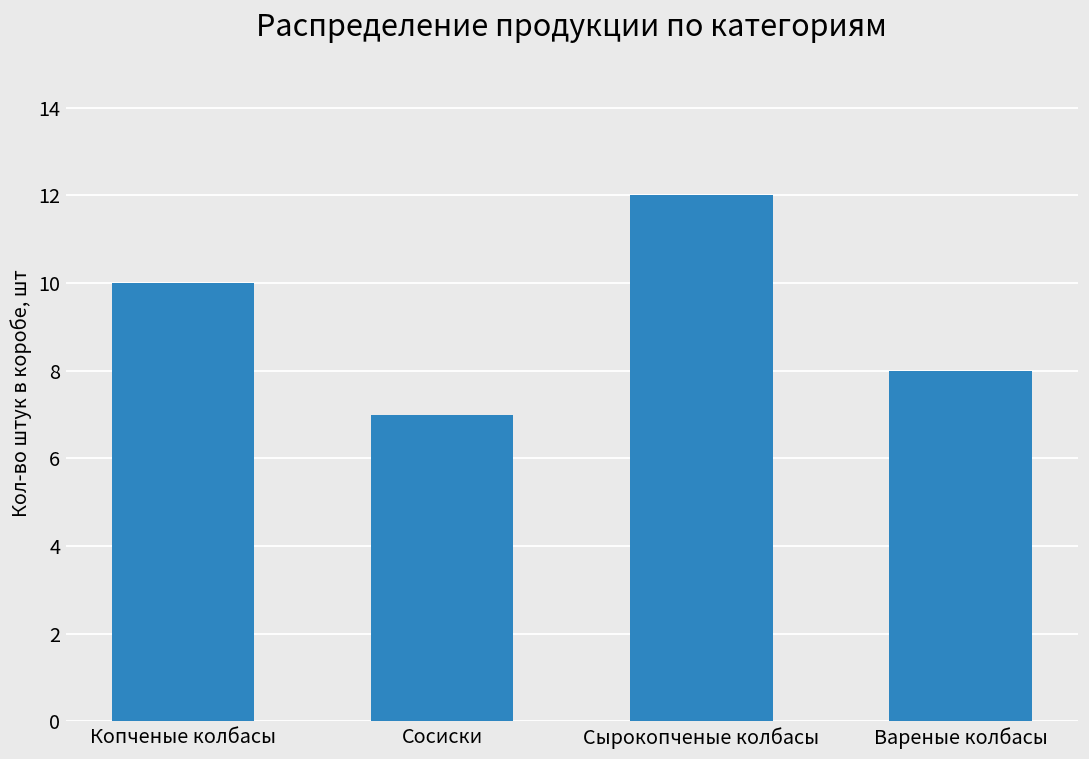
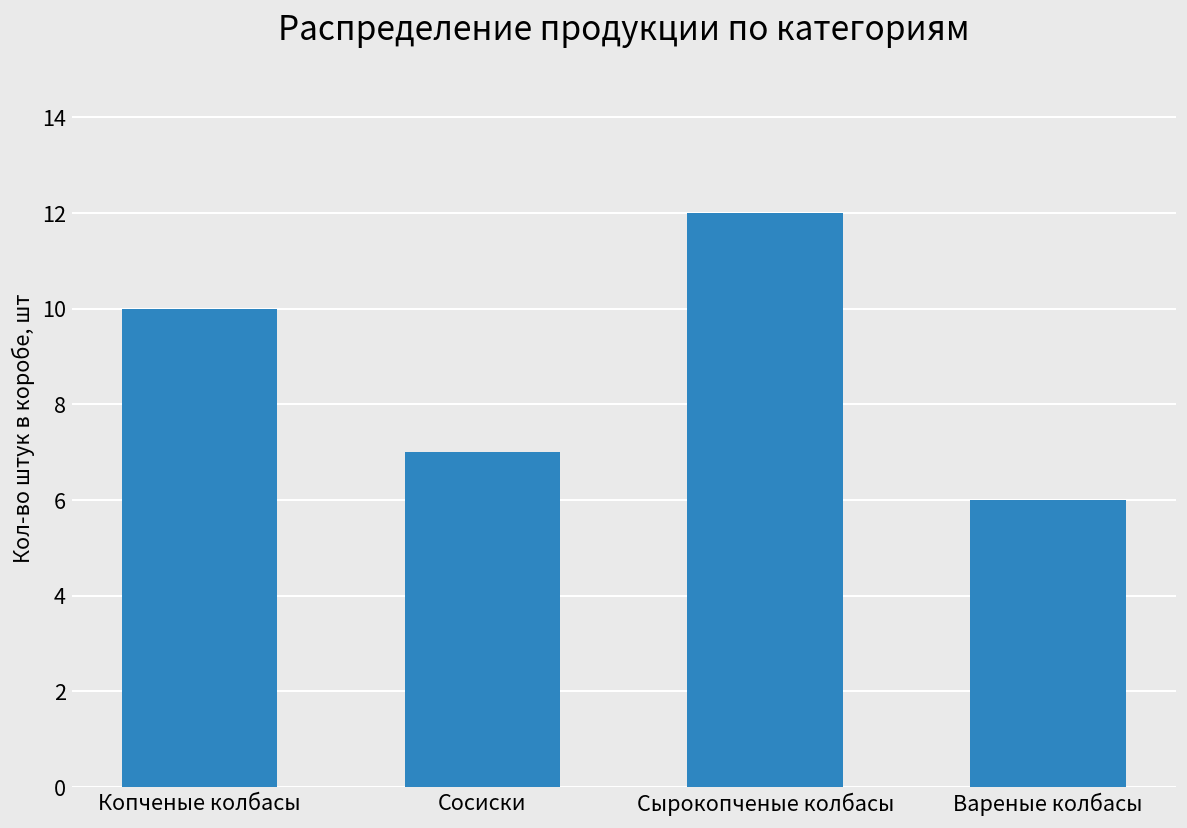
Вареные колбасы: 8 -> 6
